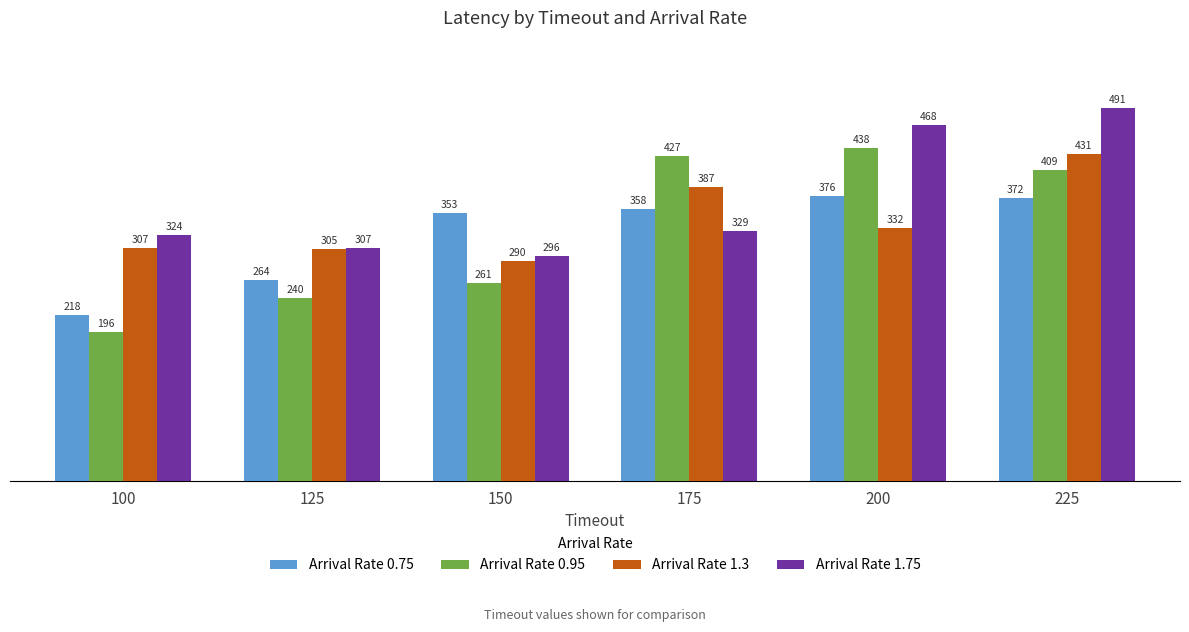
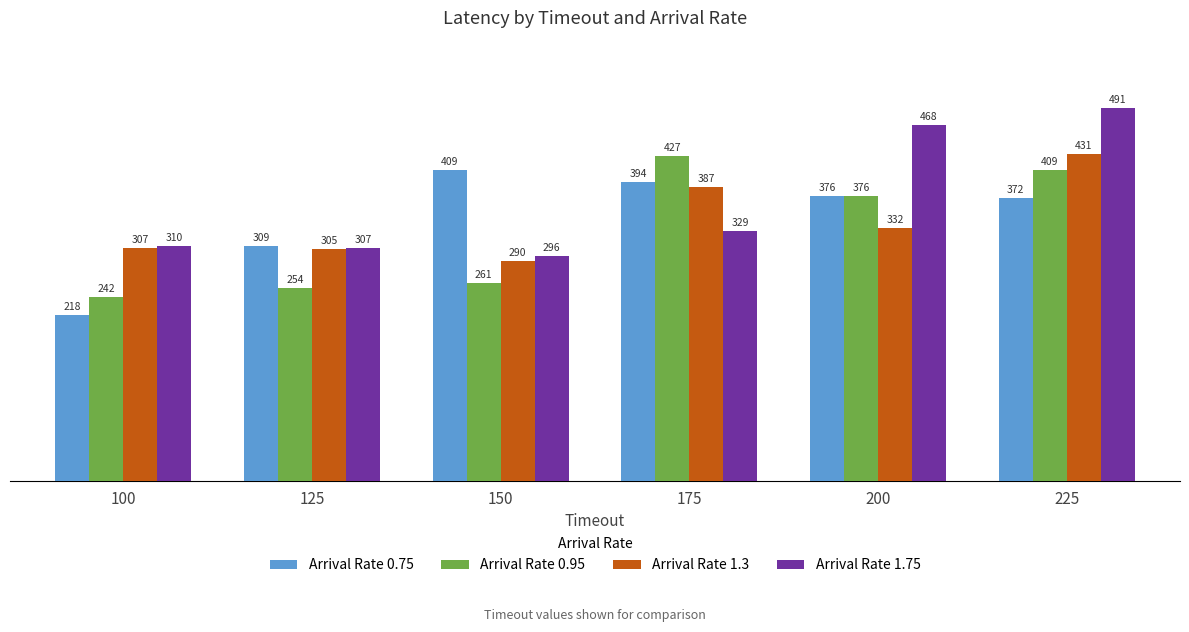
Arrival Rate 0.95, 100: 196 -> 242
Arrival Rate 1.75, 100: 324 -> 310
Arrival Rate 0.75, 125: 264 -> 309
Arrival Rate 0.95, 125: 240 -> 254
Arrival Rate 0.75, 150: 353 -> 409
Arrival Rate 0.75, 175: 358 -> 394
Arrival Rate 0.95, 200: 438 -> 376
